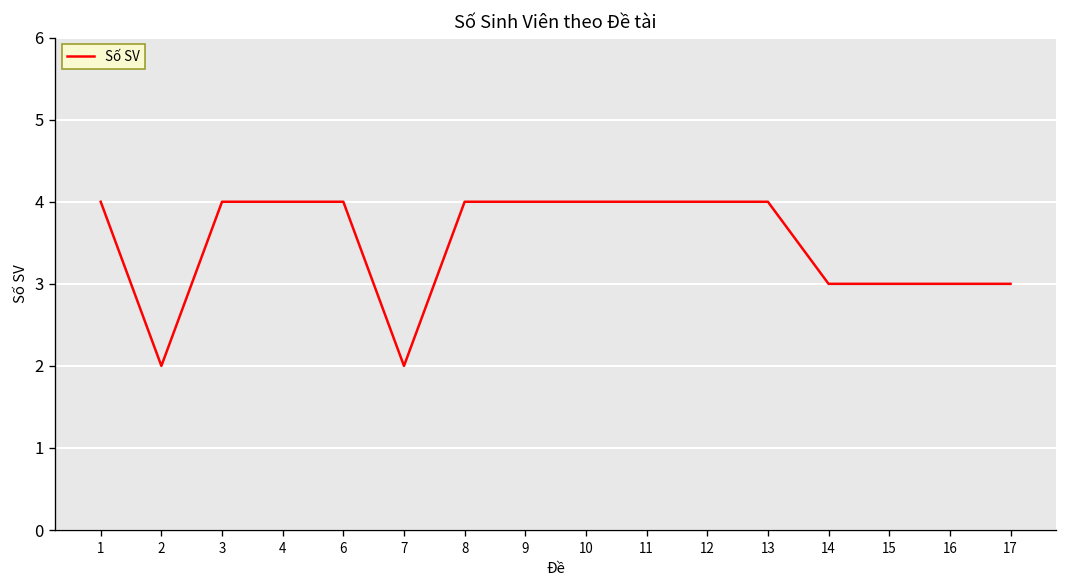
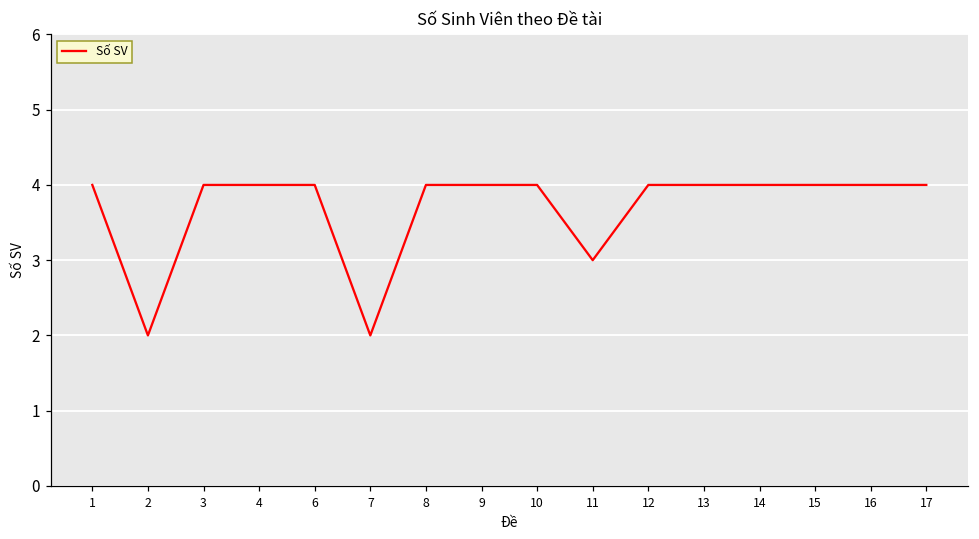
11: 4 -> 3
14: 3 -> 4
15: 3 -> 4
16: 3 -> 4
17: 3 -> 4
